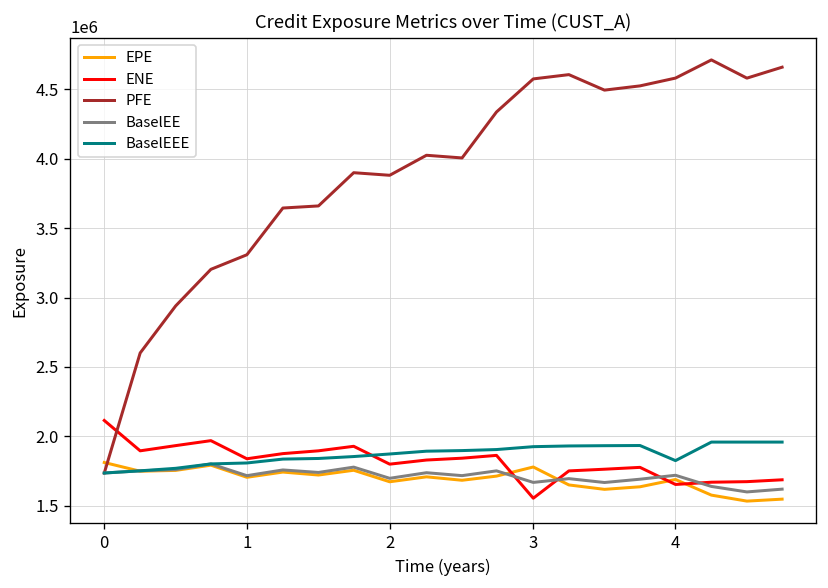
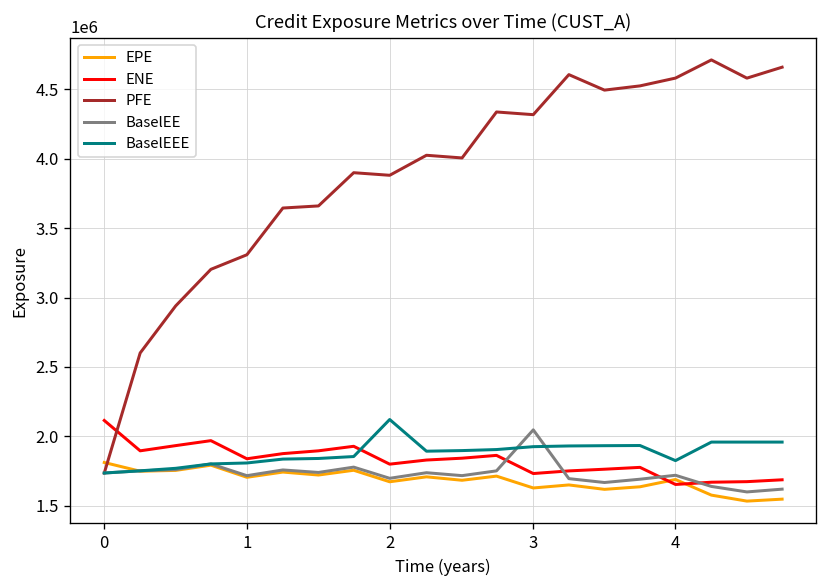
BaselEEE, 2: 1870000 -> 2120000
EPE, 3: 1780000 -> 1630000
ENE, 3: 1550000 -> 1730000
PFE, 3: 4580000 -> 4320000
BaselEE, 3: 1670000 -> 2050000
